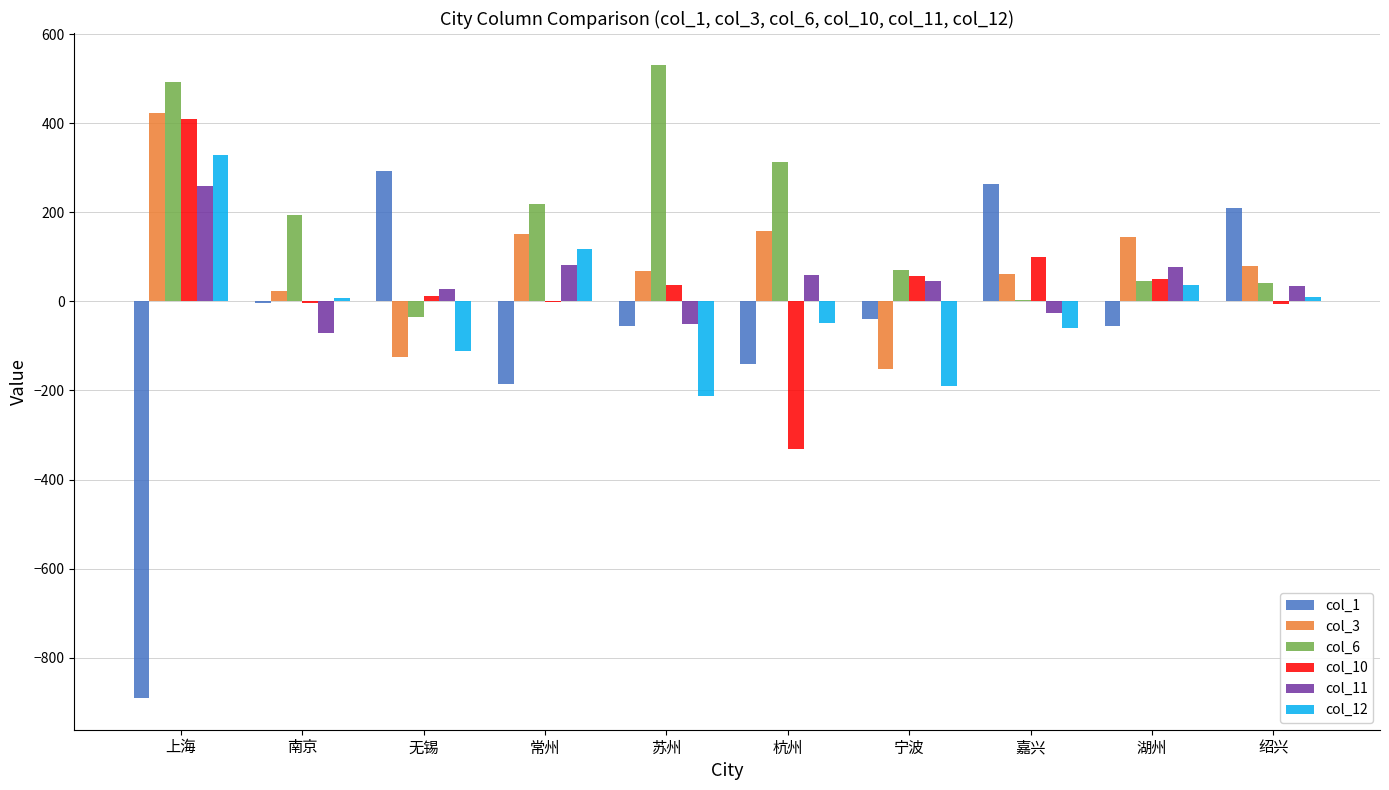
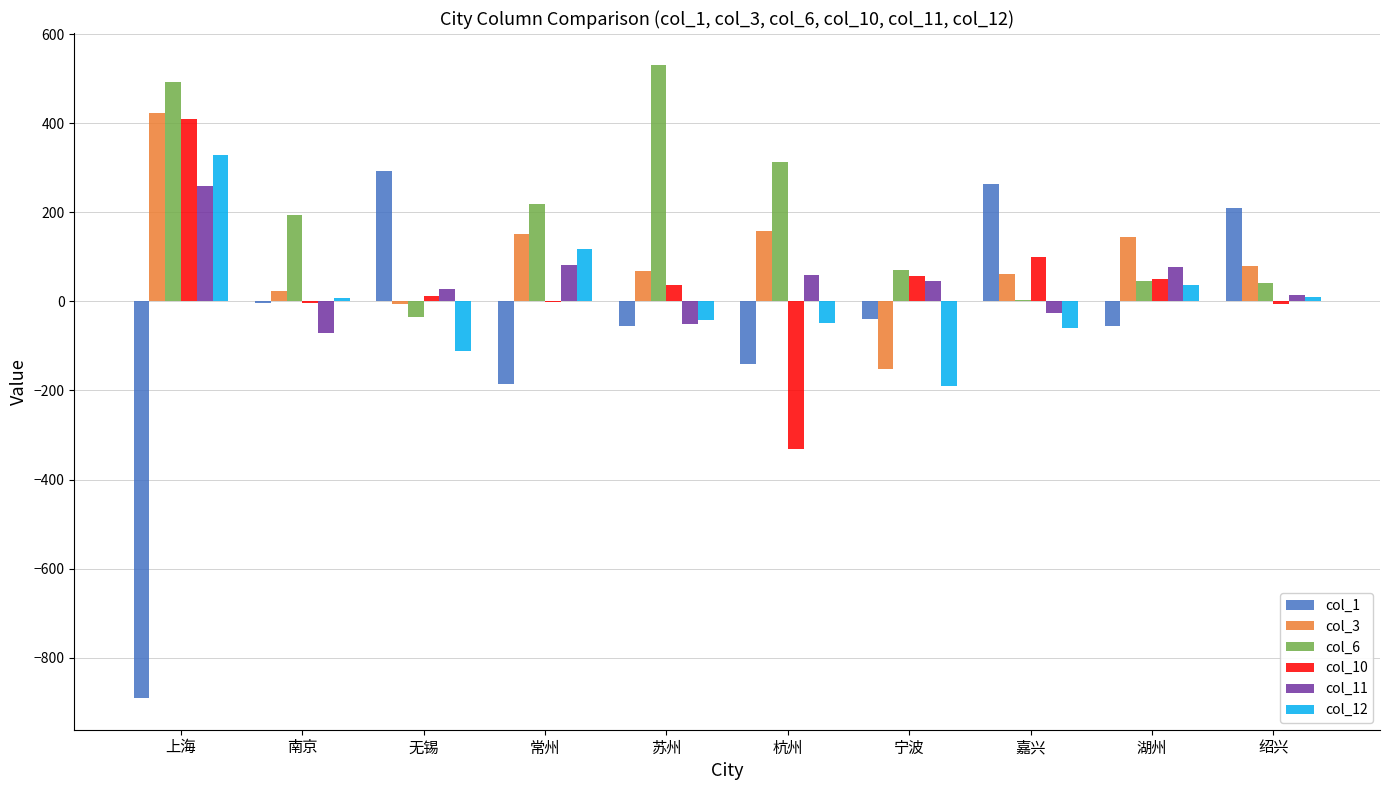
col_3, 无锡: -130 -> -10
col_12, 苏州: -210 -> -40
col_11, 绍兴: 30 -> 20
